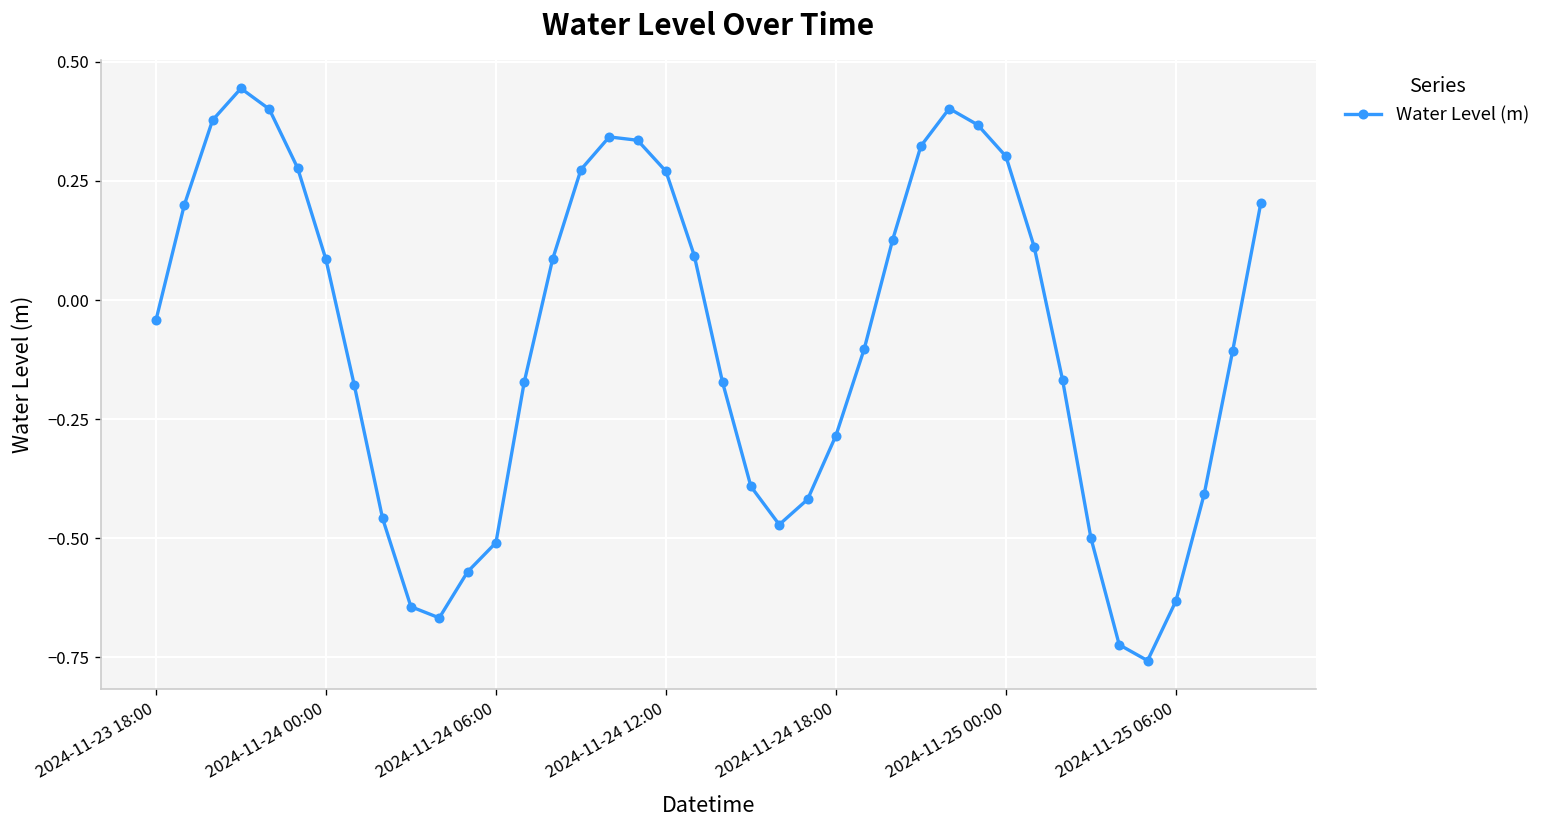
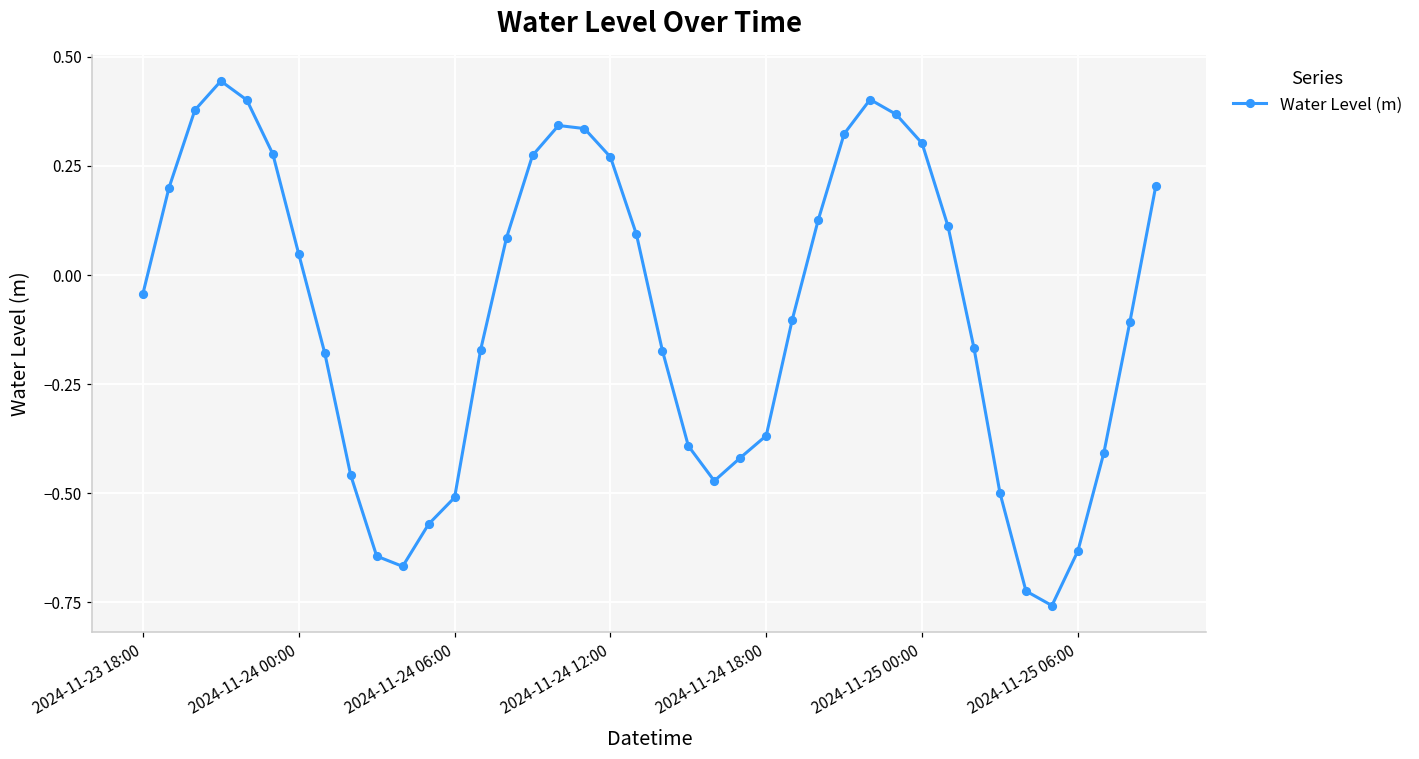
2024-11-24 00:00: 0.09 -> 0.05
2024-11-24 18:00: -0.28 -> -0.37
